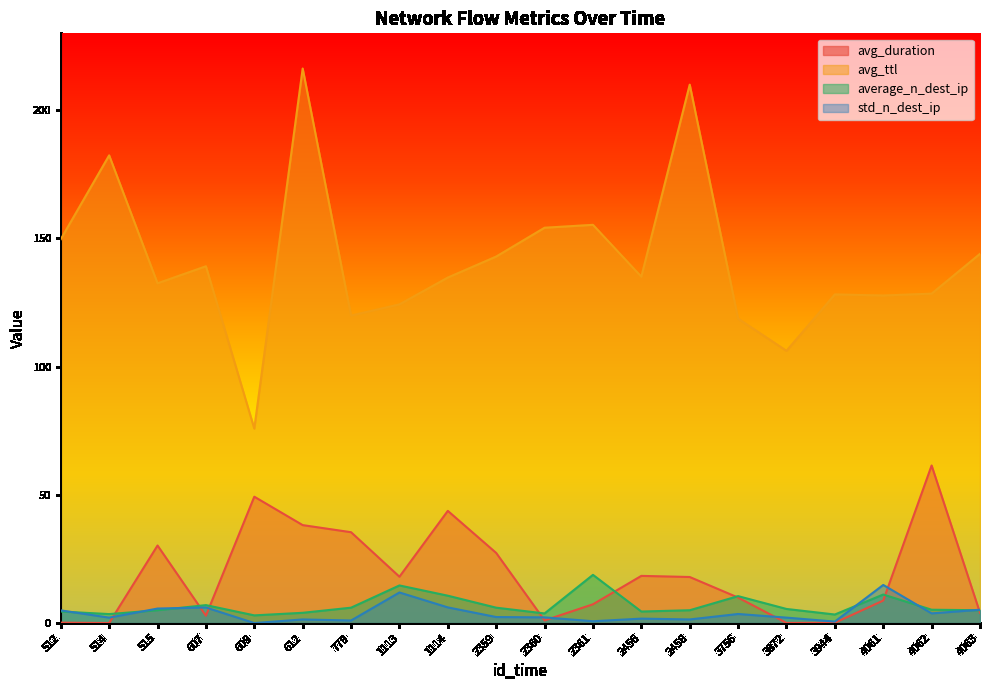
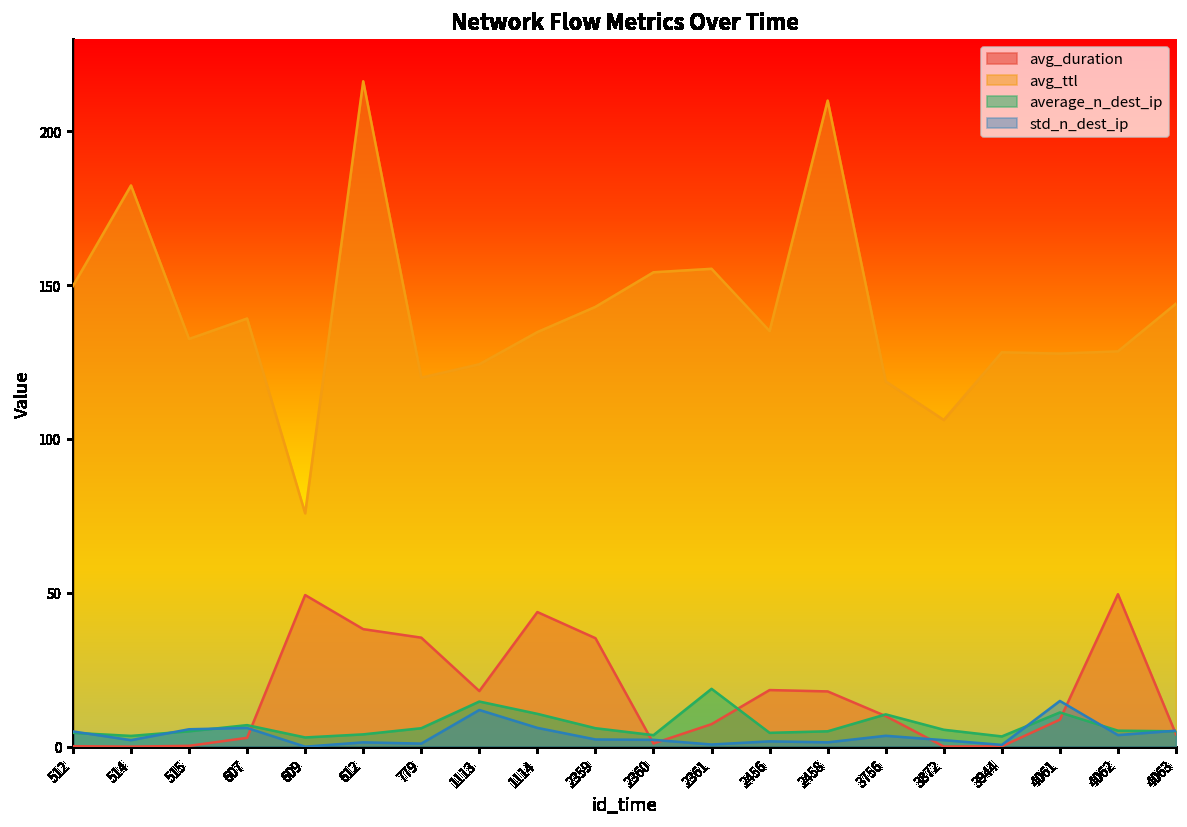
avg_duration, 515: 30 -> 0
avg_duration, 2359: 27 -> 35
avg_duration, 4062: 61 -> 50
